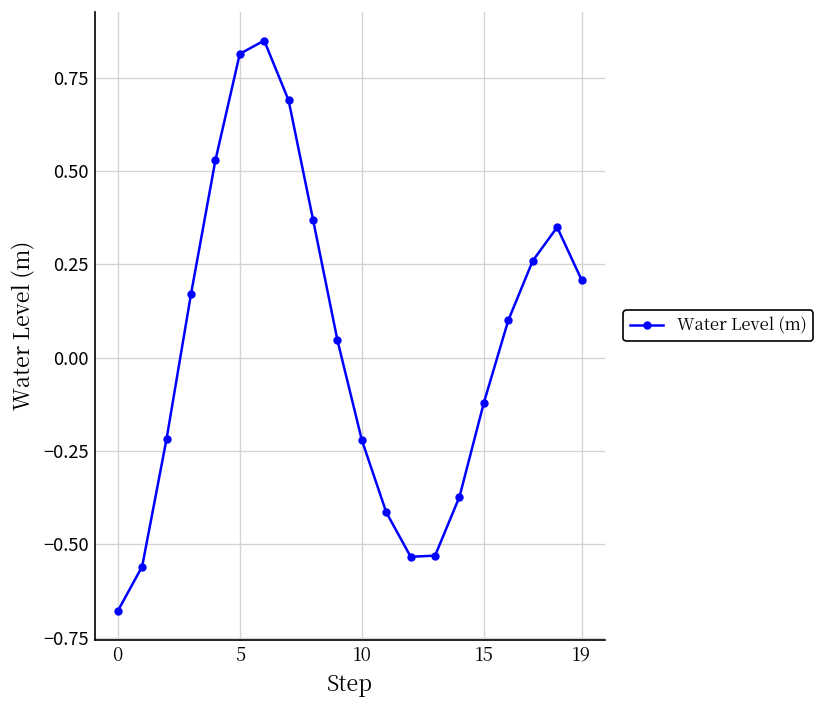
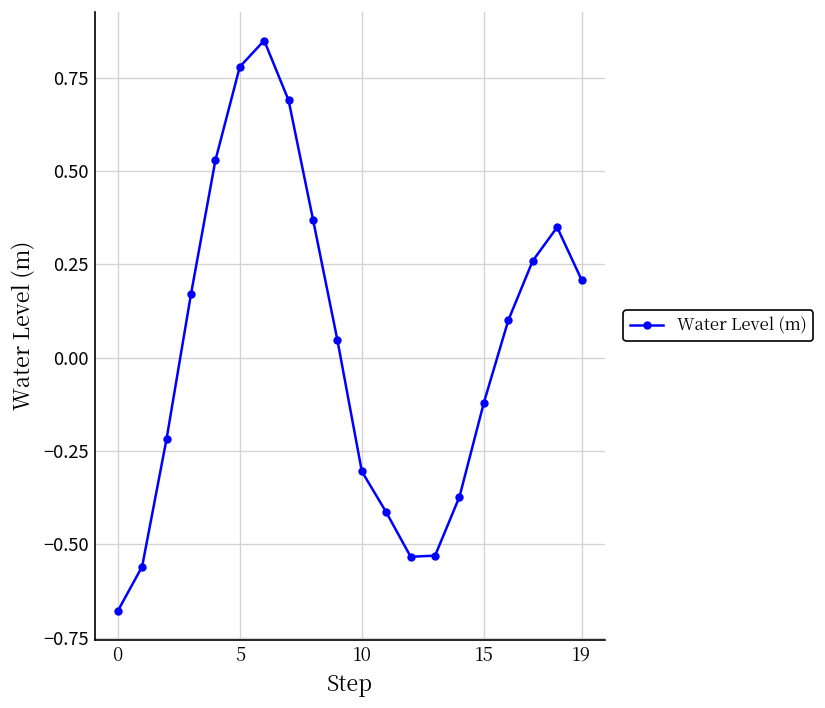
5: 0.81 -> 0.78
10: -0.22 -> -0.30
